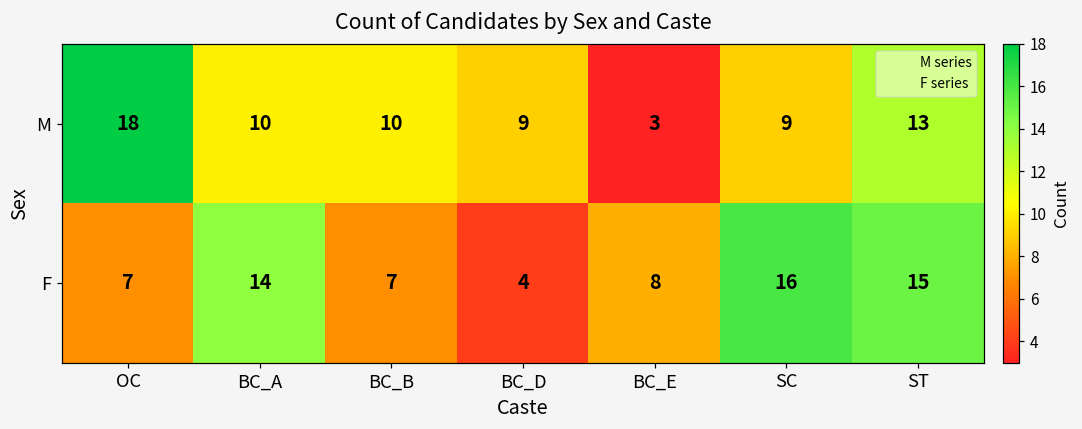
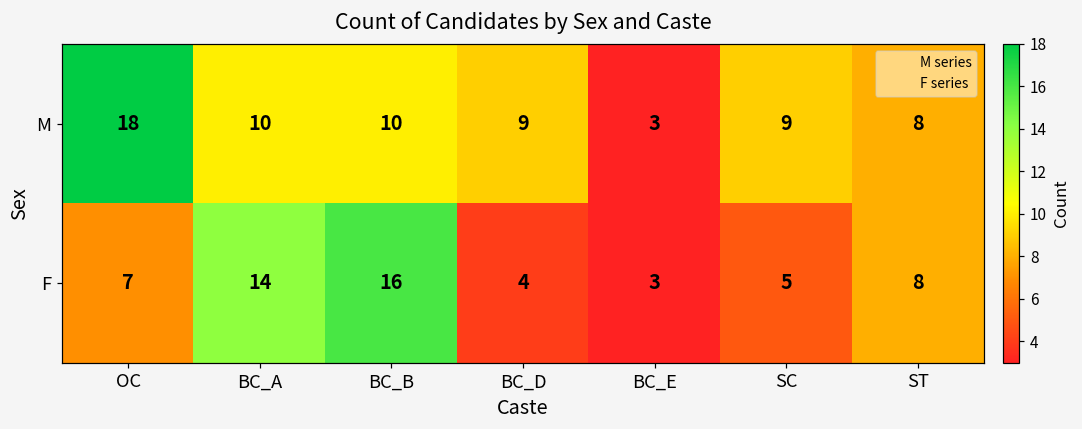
M, ST: 13 -> 8
F, BC_B: 7 -> 16
F, BC_E: 8 -> 3
F, SC: 16 -> 5
F, ST: 15 -> 8
